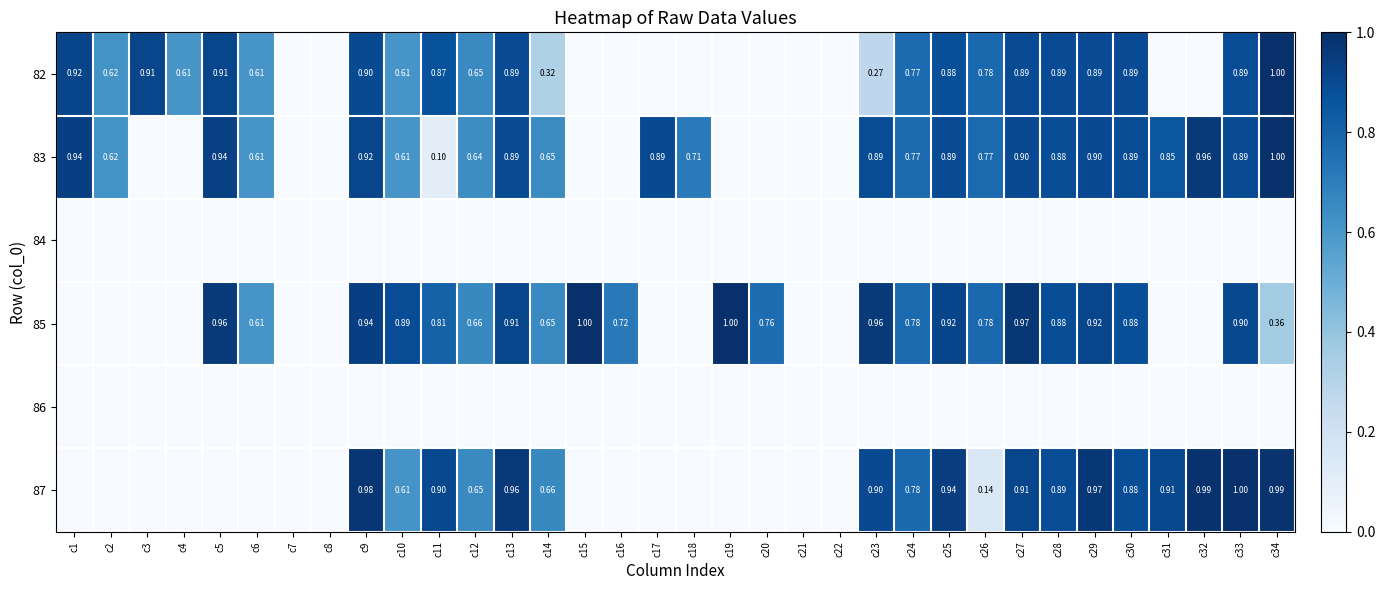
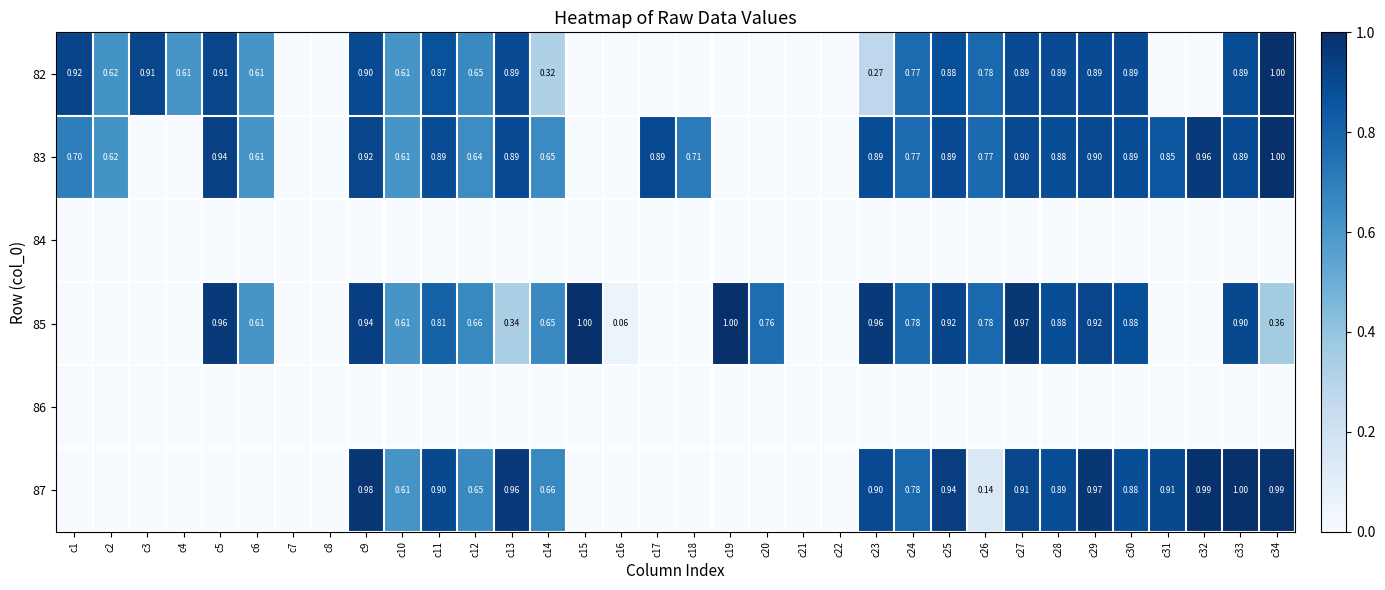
83, c1: 0.94 -> 0.70
83, c11: 0.10 -> 0.89
85, c10: 0.89 -> 0.61
85, c13: 0.91 -> 0.34
85, c16: 0.72 -> 0.06
